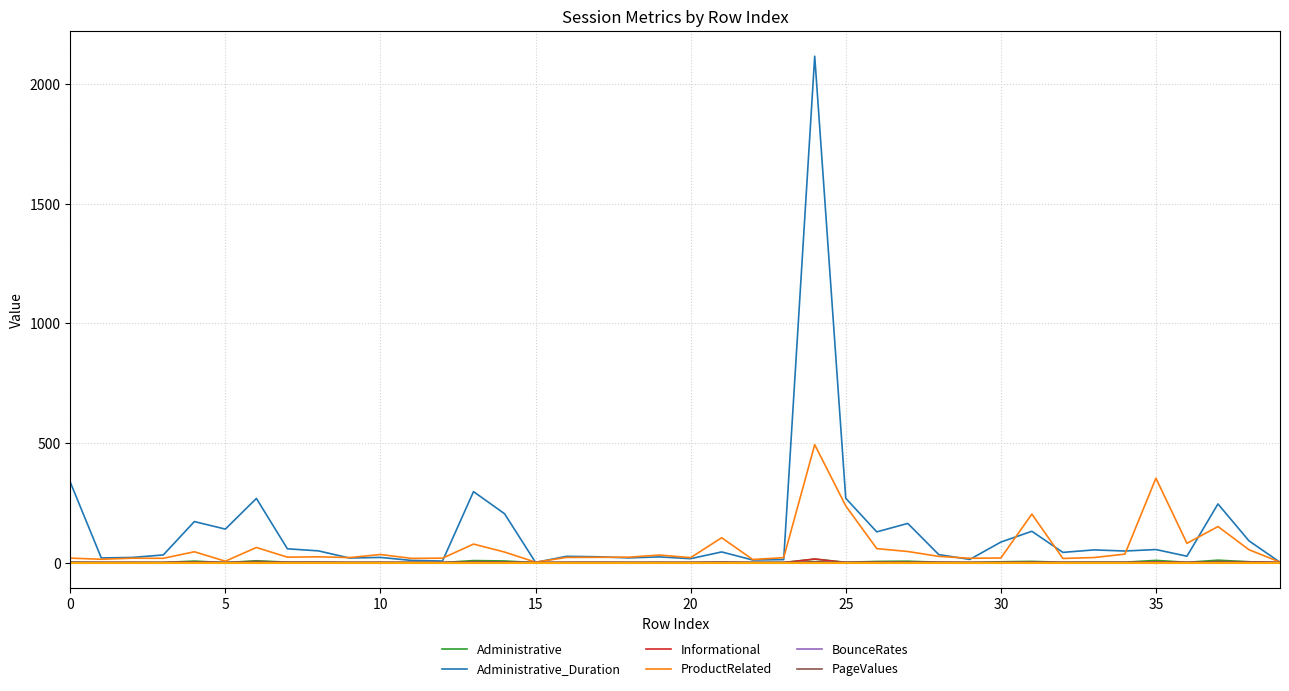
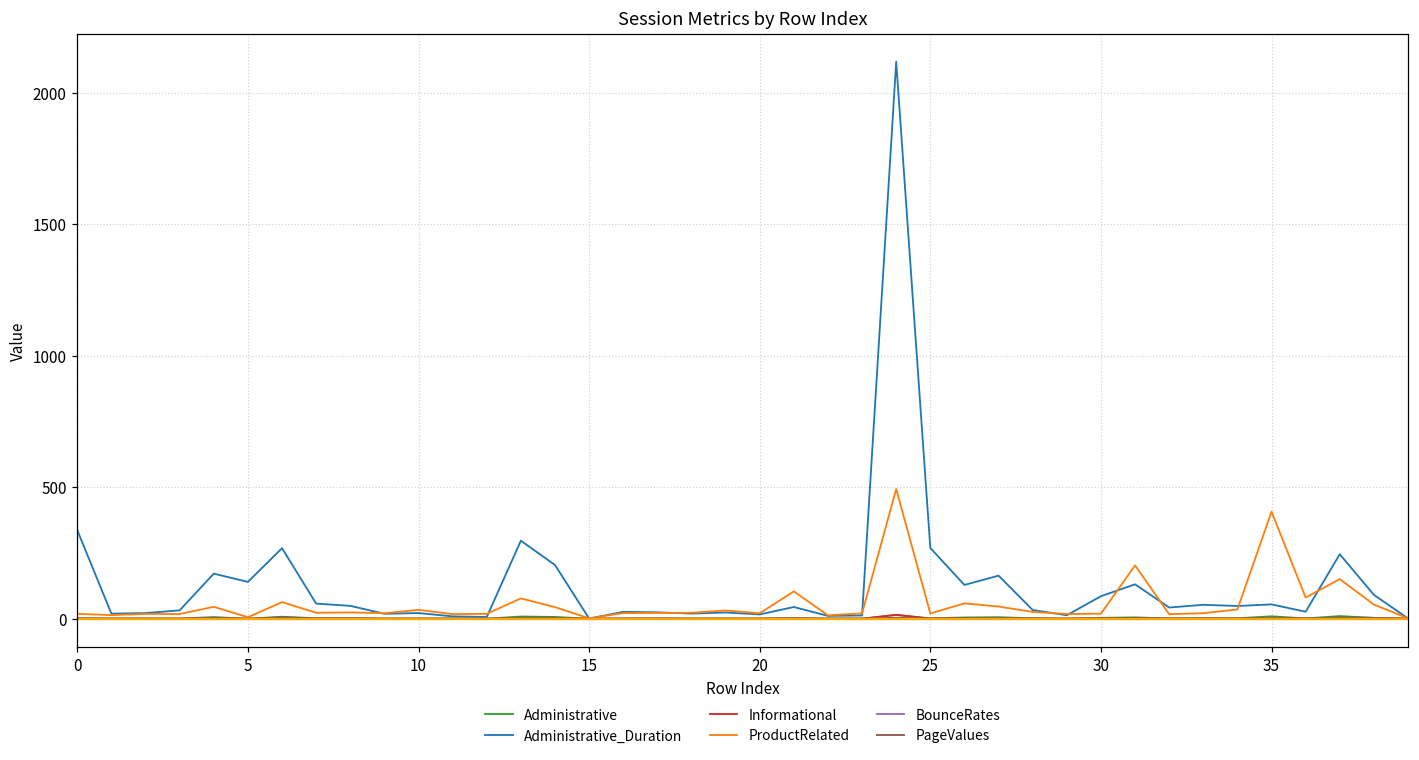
ProductRelated, 25: 240 -> 20
ProductRelated, 35: 350 -> 410
